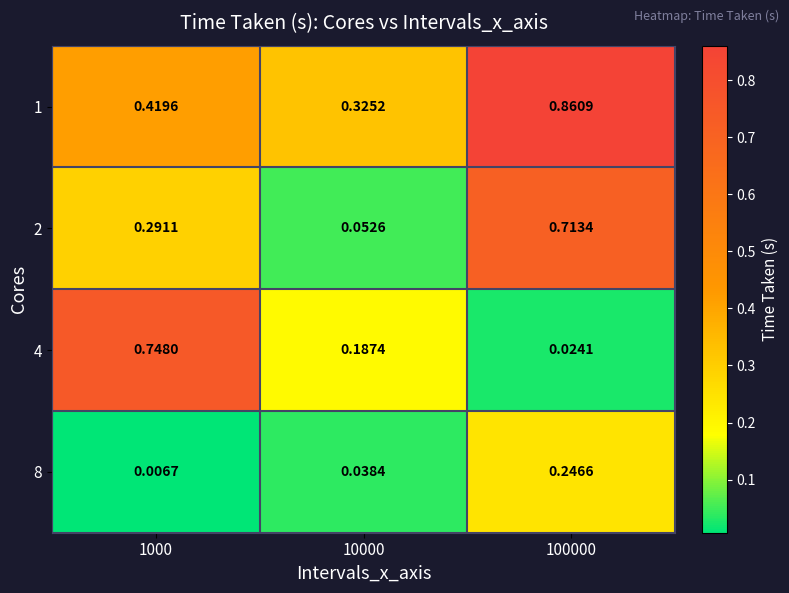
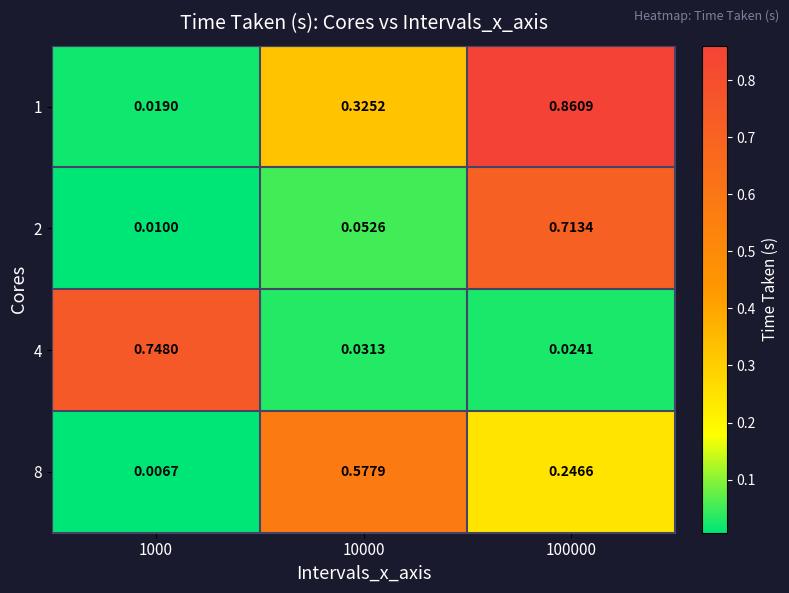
1, 1000: 0.4196 -> 0.0190
2, 1000: 0.2911 -> 0.0100
4, 10000: 0.1874 -> 0.0313
8, 10000: 0.0384 -> 0.5779
